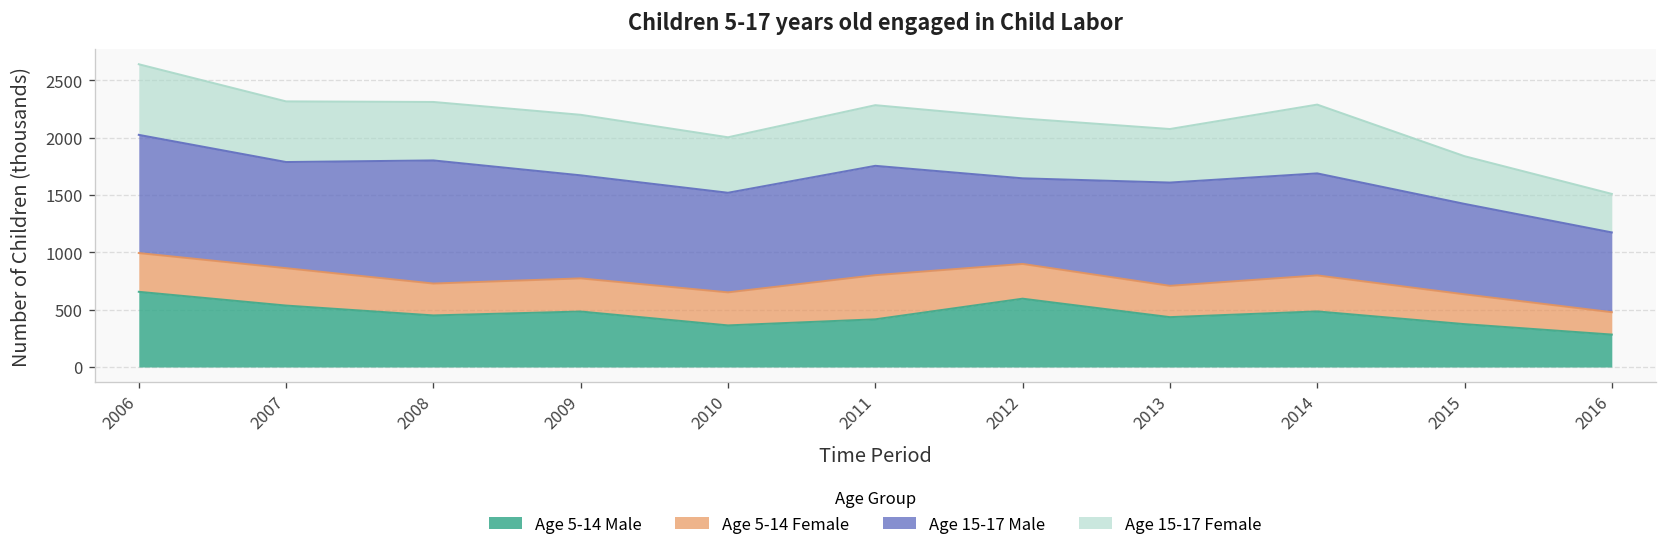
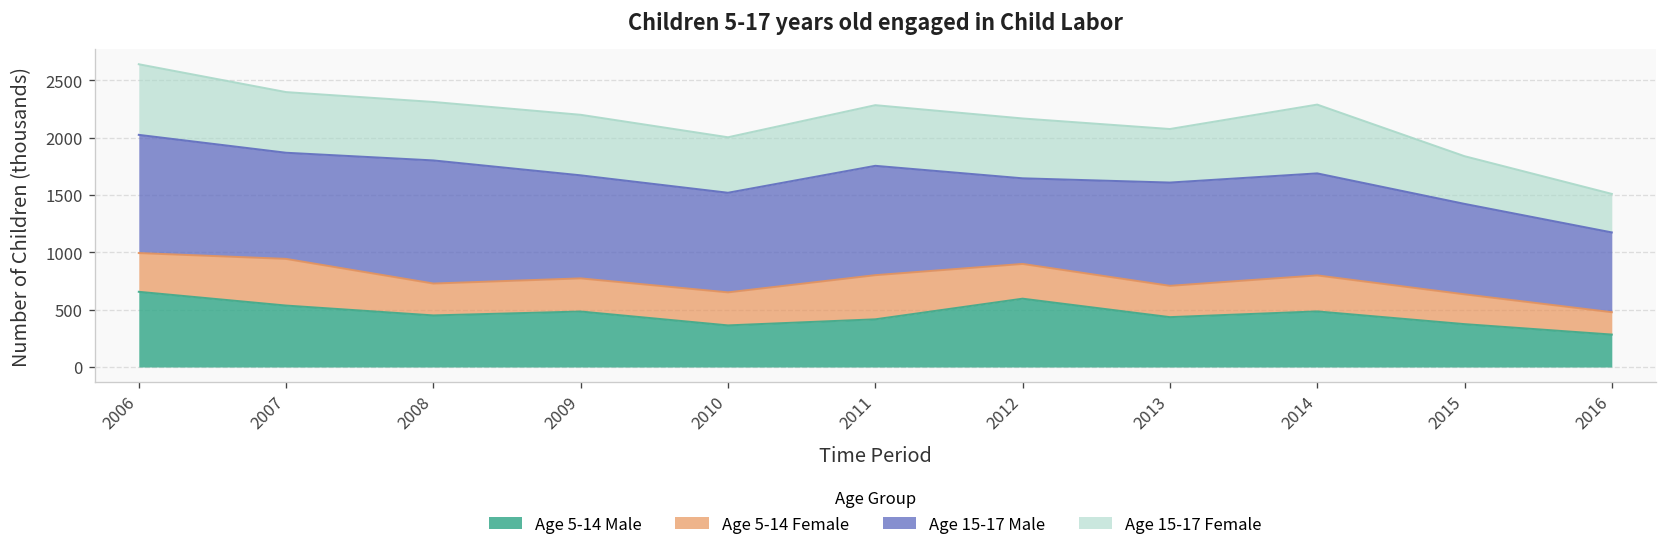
Age 5-14 Female, 2007: 300 -> 400
